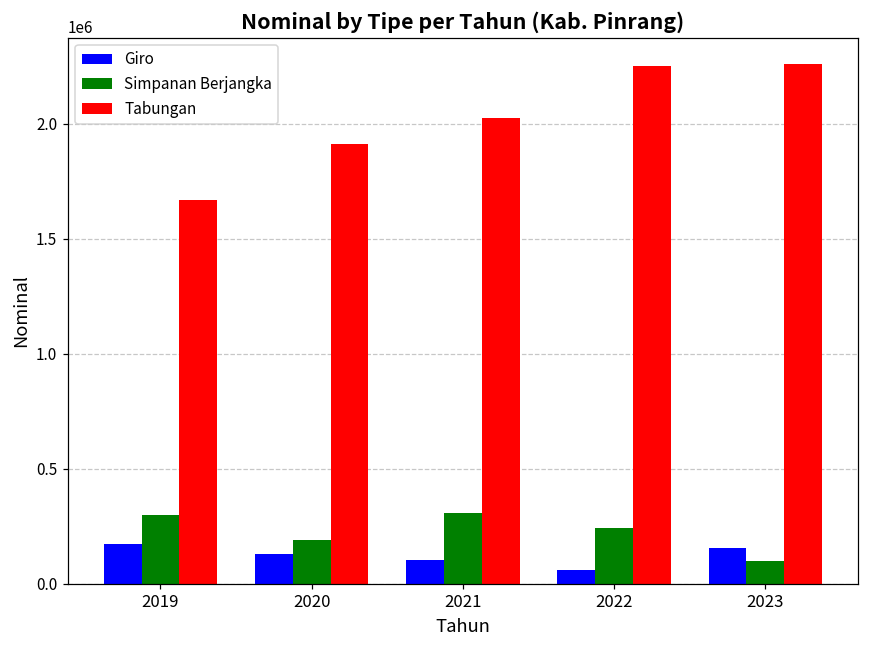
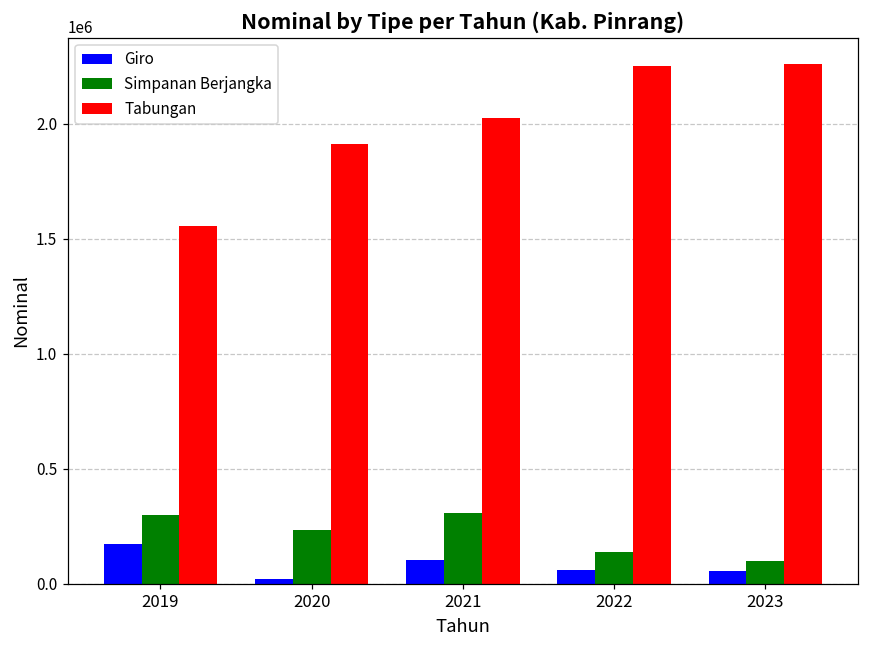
Tabungan, 2019: 1670000 -> 1550000
Giro, 2020: 130000 -> 20000
Simpanan Berjangka, 2020: 190000 -> 230000
Simpanan Berjangka, 2022: 240000 -> 140000
Giro, 2023: 160000 -> 60000
